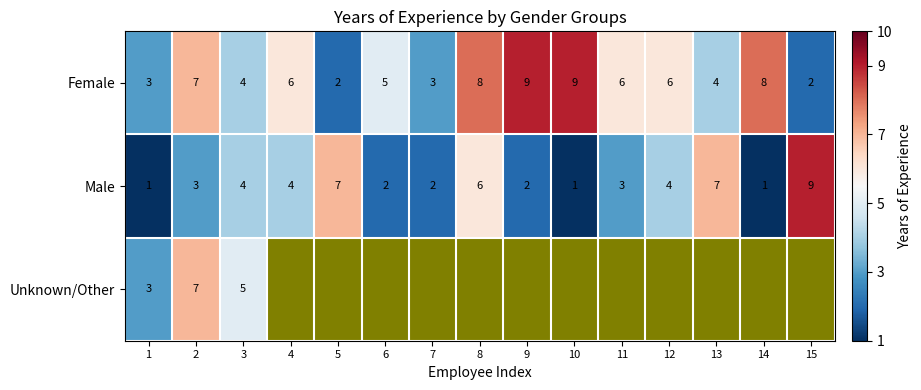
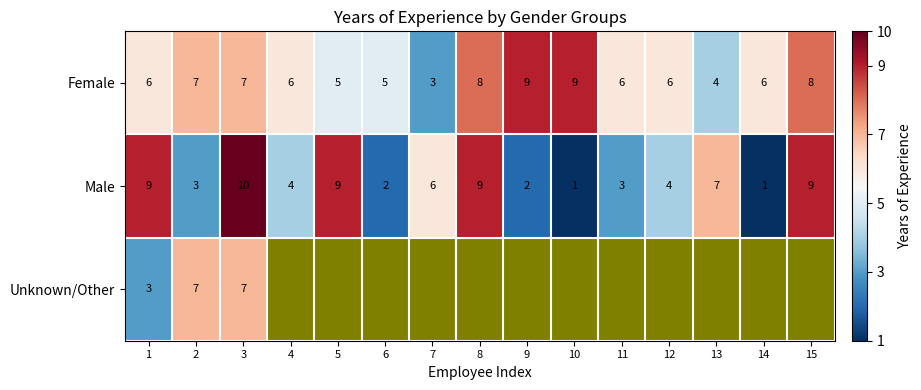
Female, 1: 3 -> 6
Female, 3: 4 -> 7
Female, 5: 2 -> 5
Female, 14: 8 -> 6
Female, 15: 2 -> 8
Male, 1: 1 -> 9
Male, 3: 4 -> 10
Male, 5: 7 -> 9
Male, 7: 2 -> 6
Male, 8: 6 -> 9
Unknown/Other, 3: 5 -> 7
